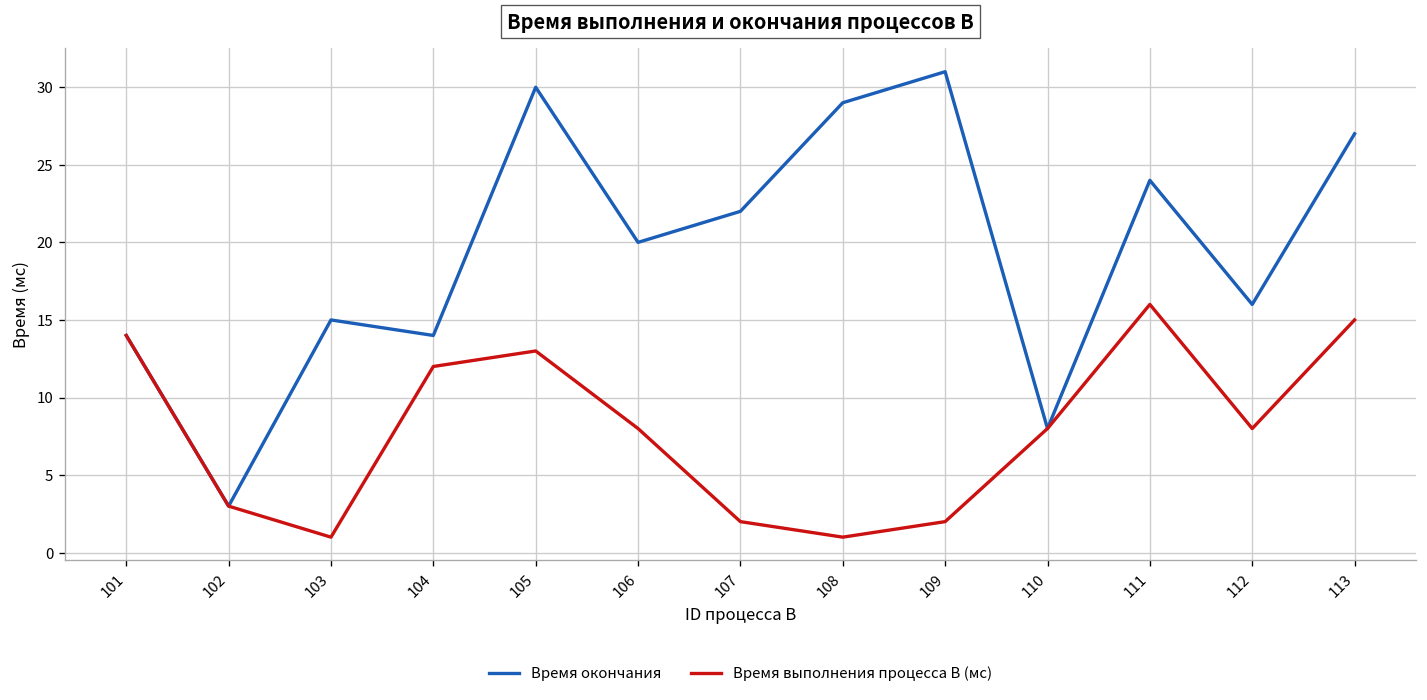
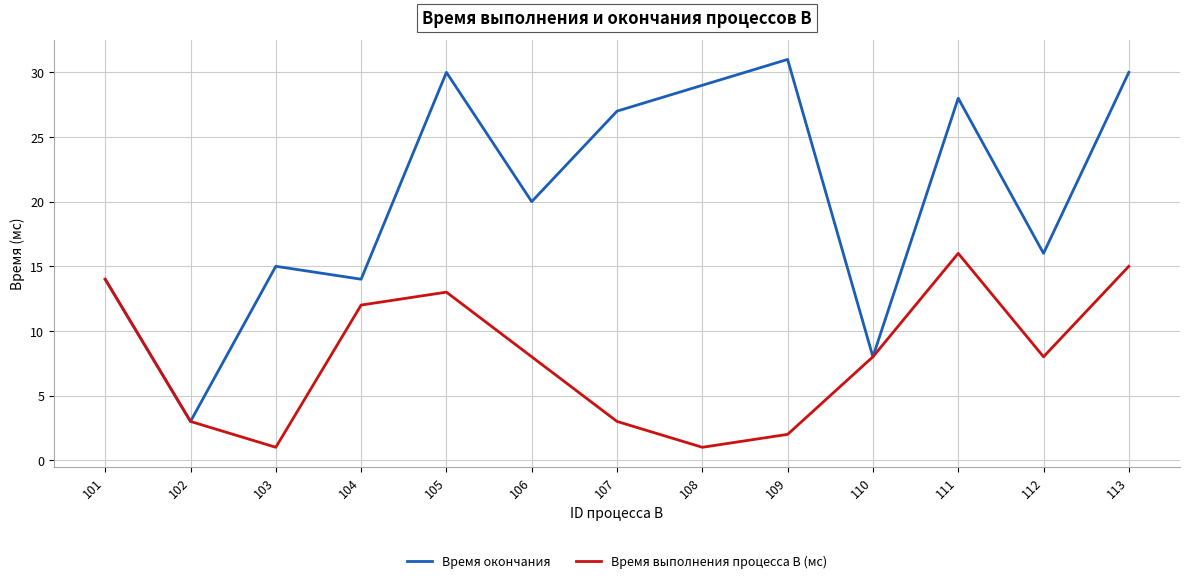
Время окончания, 107: 22 -> 27
Время выполнения процесса B (мс), 107: 2 -> 3
Время окончания, 111: 24 -> 28
Время окончания, 113: 27 -> 30
